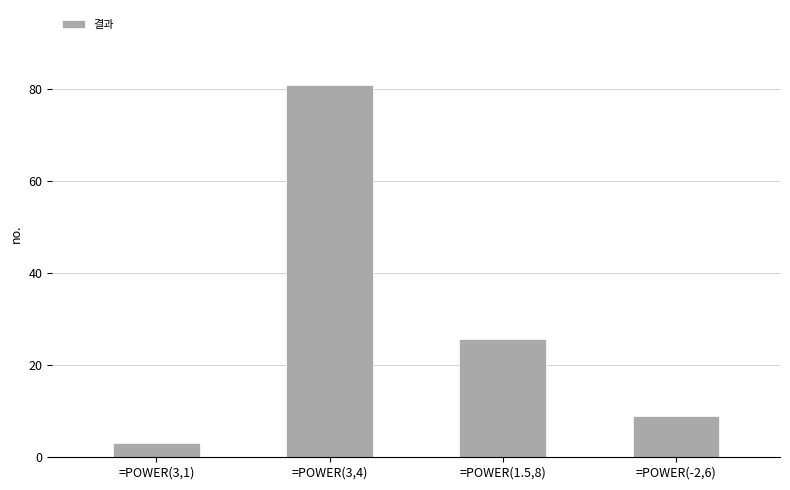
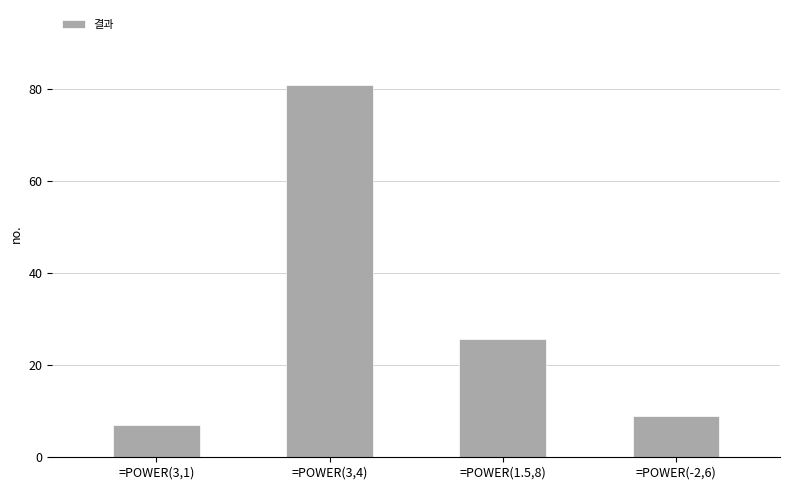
=POWER(3,1): 3 -> 7
